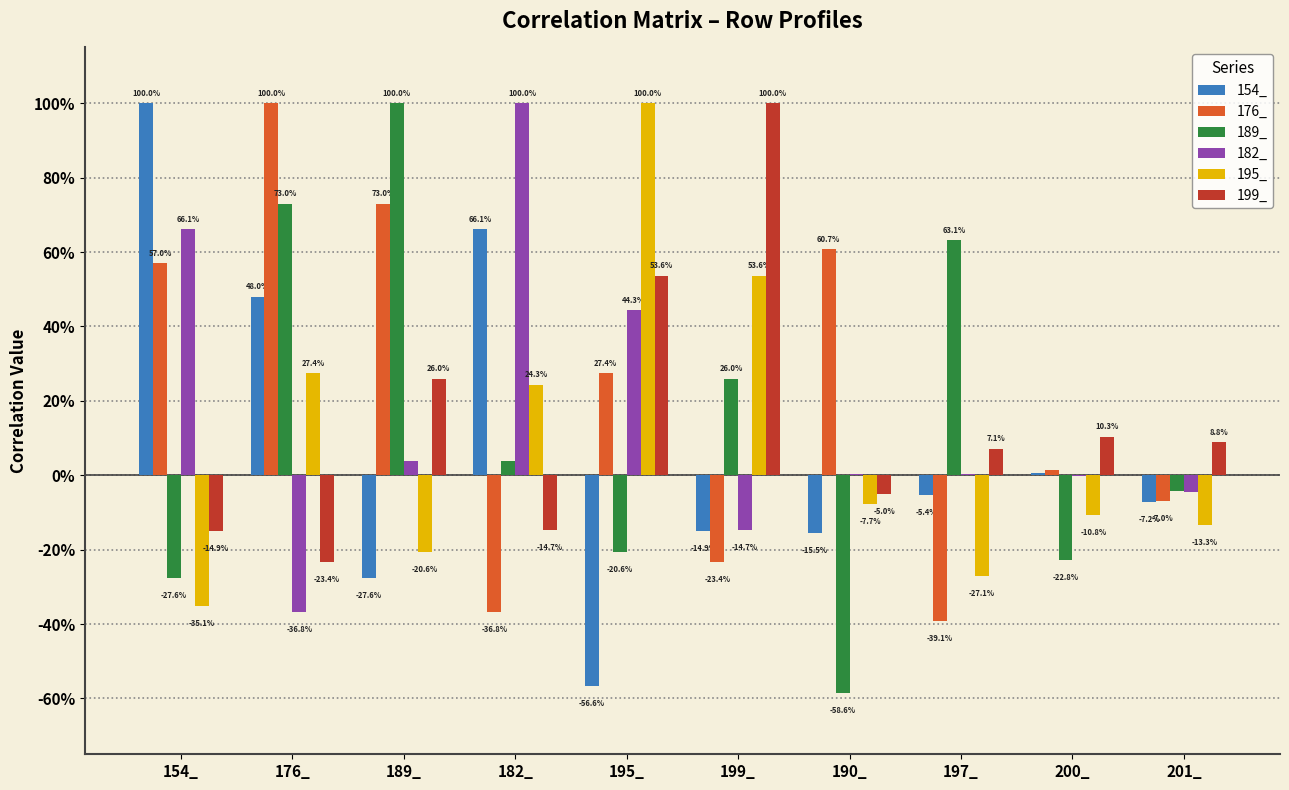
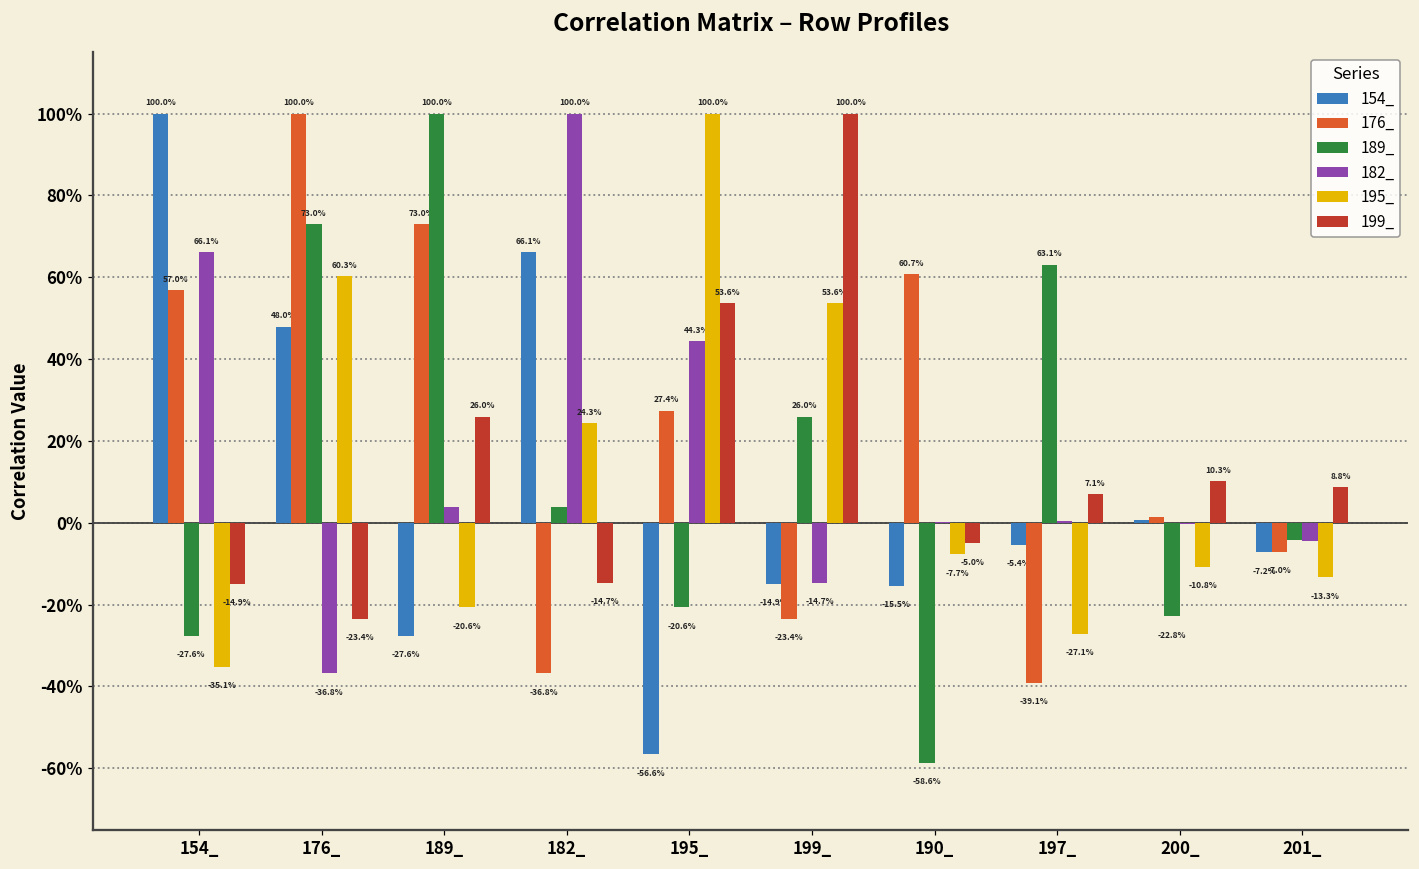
195_, 176_: 27.4% -> 60.3%
